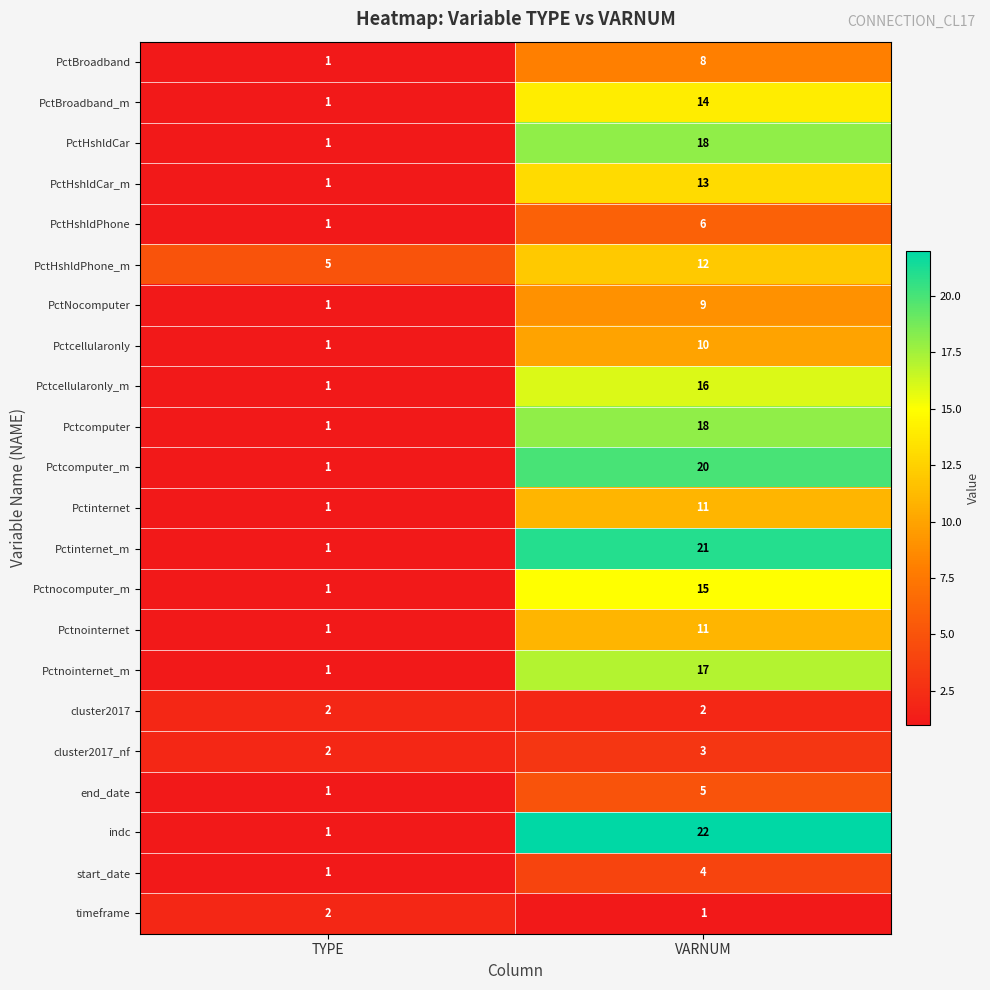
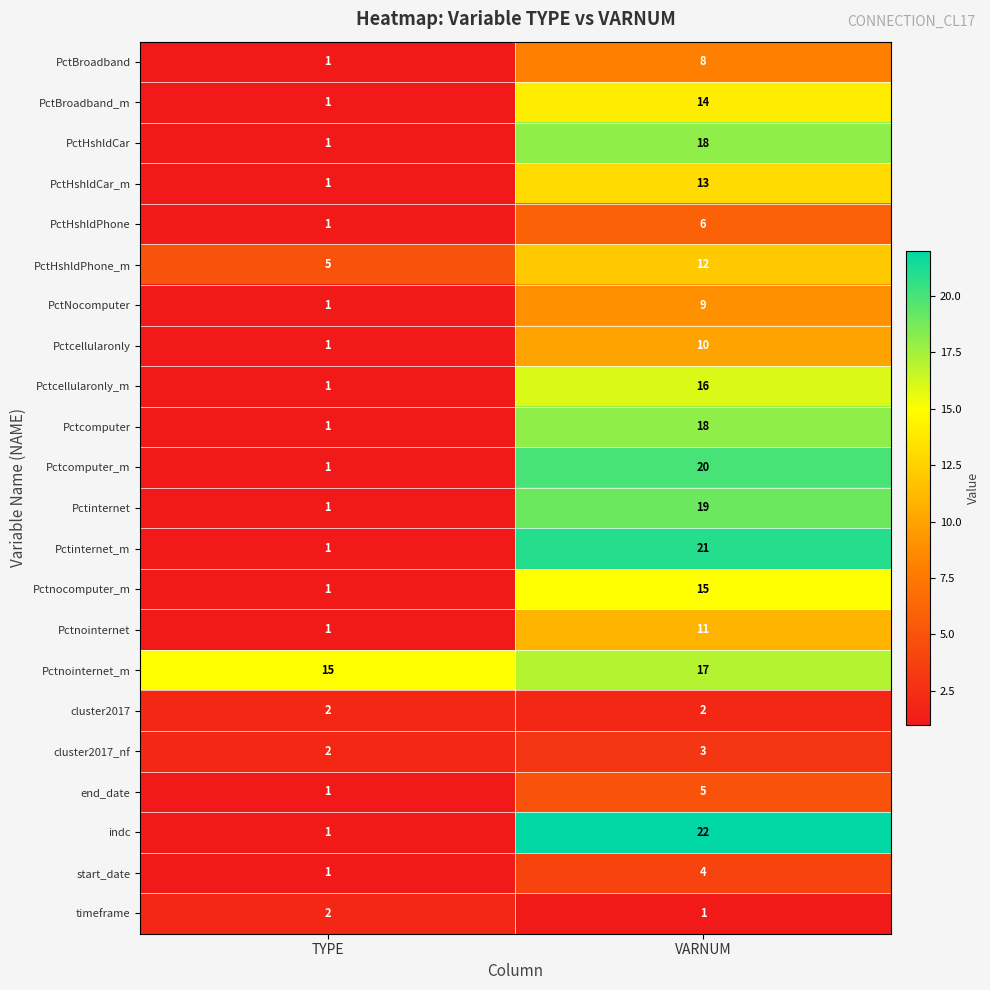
Pctinternet, VARNUM: 11 -> 19
Pctnointernet_m, TYPE: 1 -> 15
